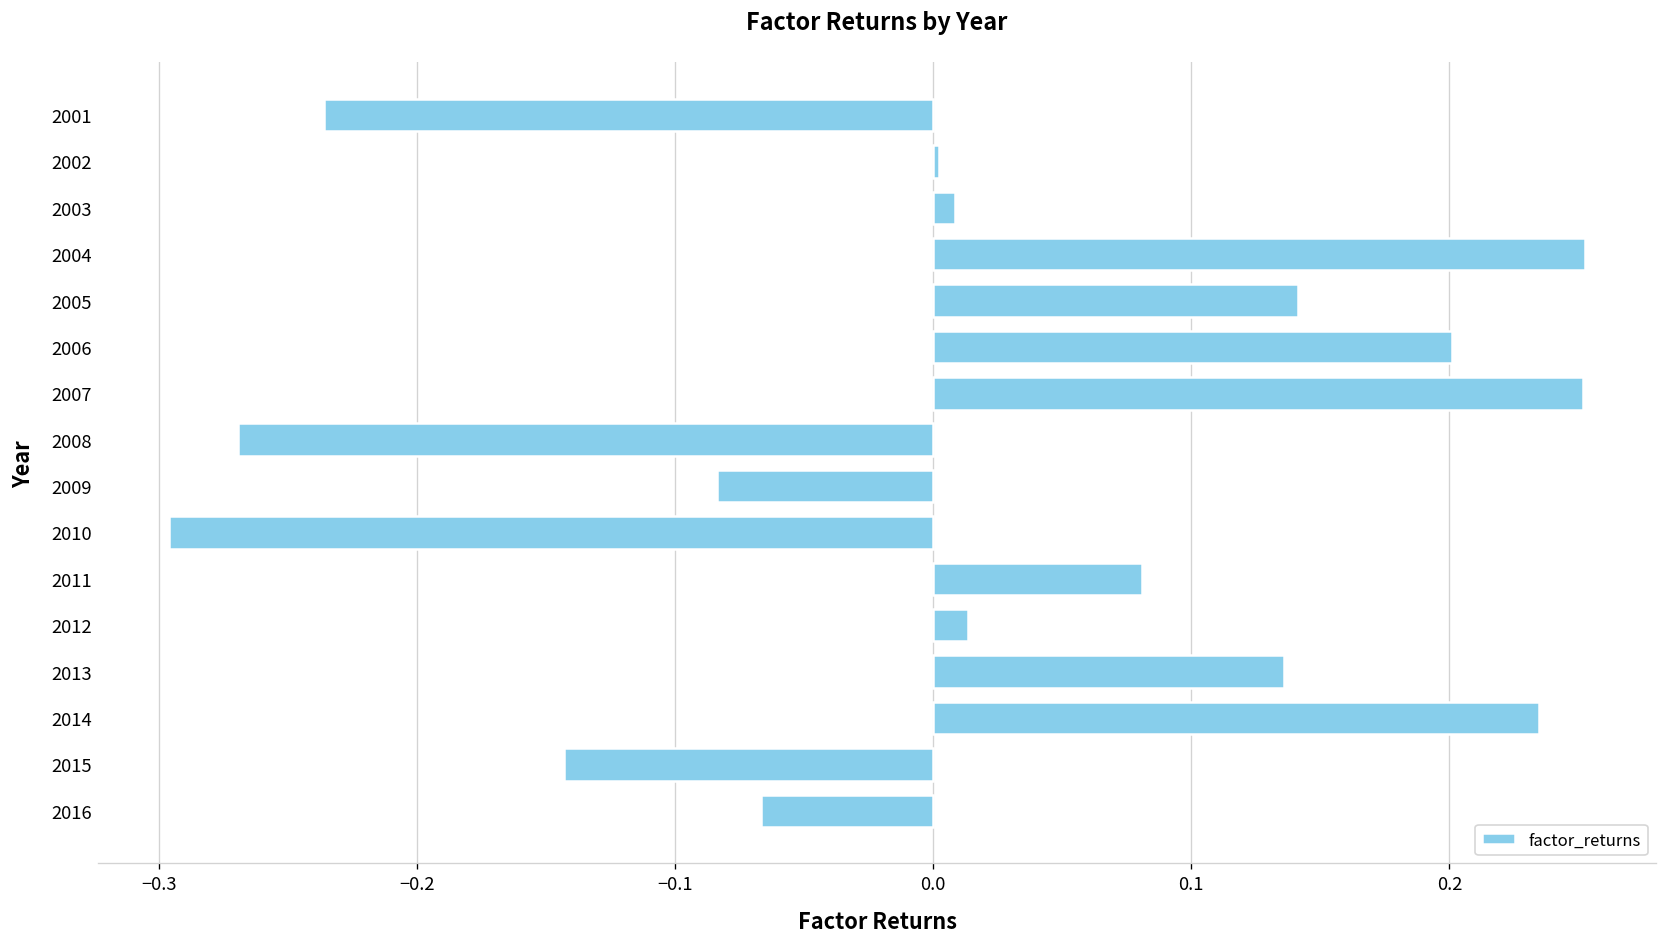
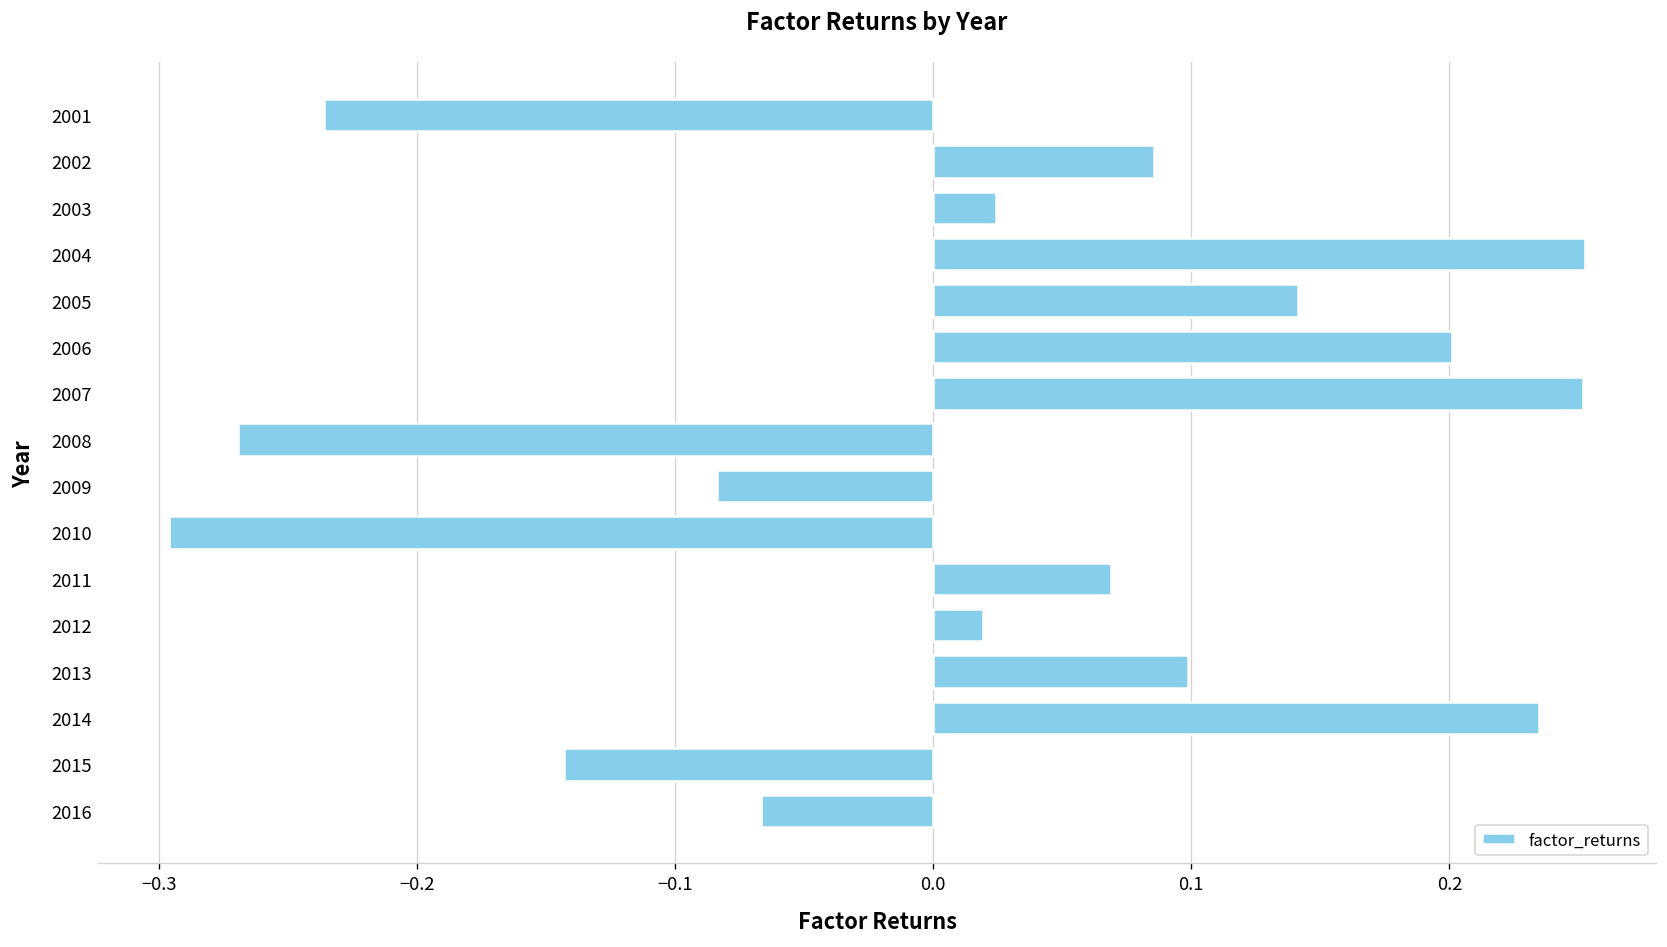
2002: 0.002 -> 0.086
2003: 0.008 -> 0.024
2011: 0.081 -> 0.069
2012: 0.013 -> 0.019
2013: 0.136 -> 0.099
